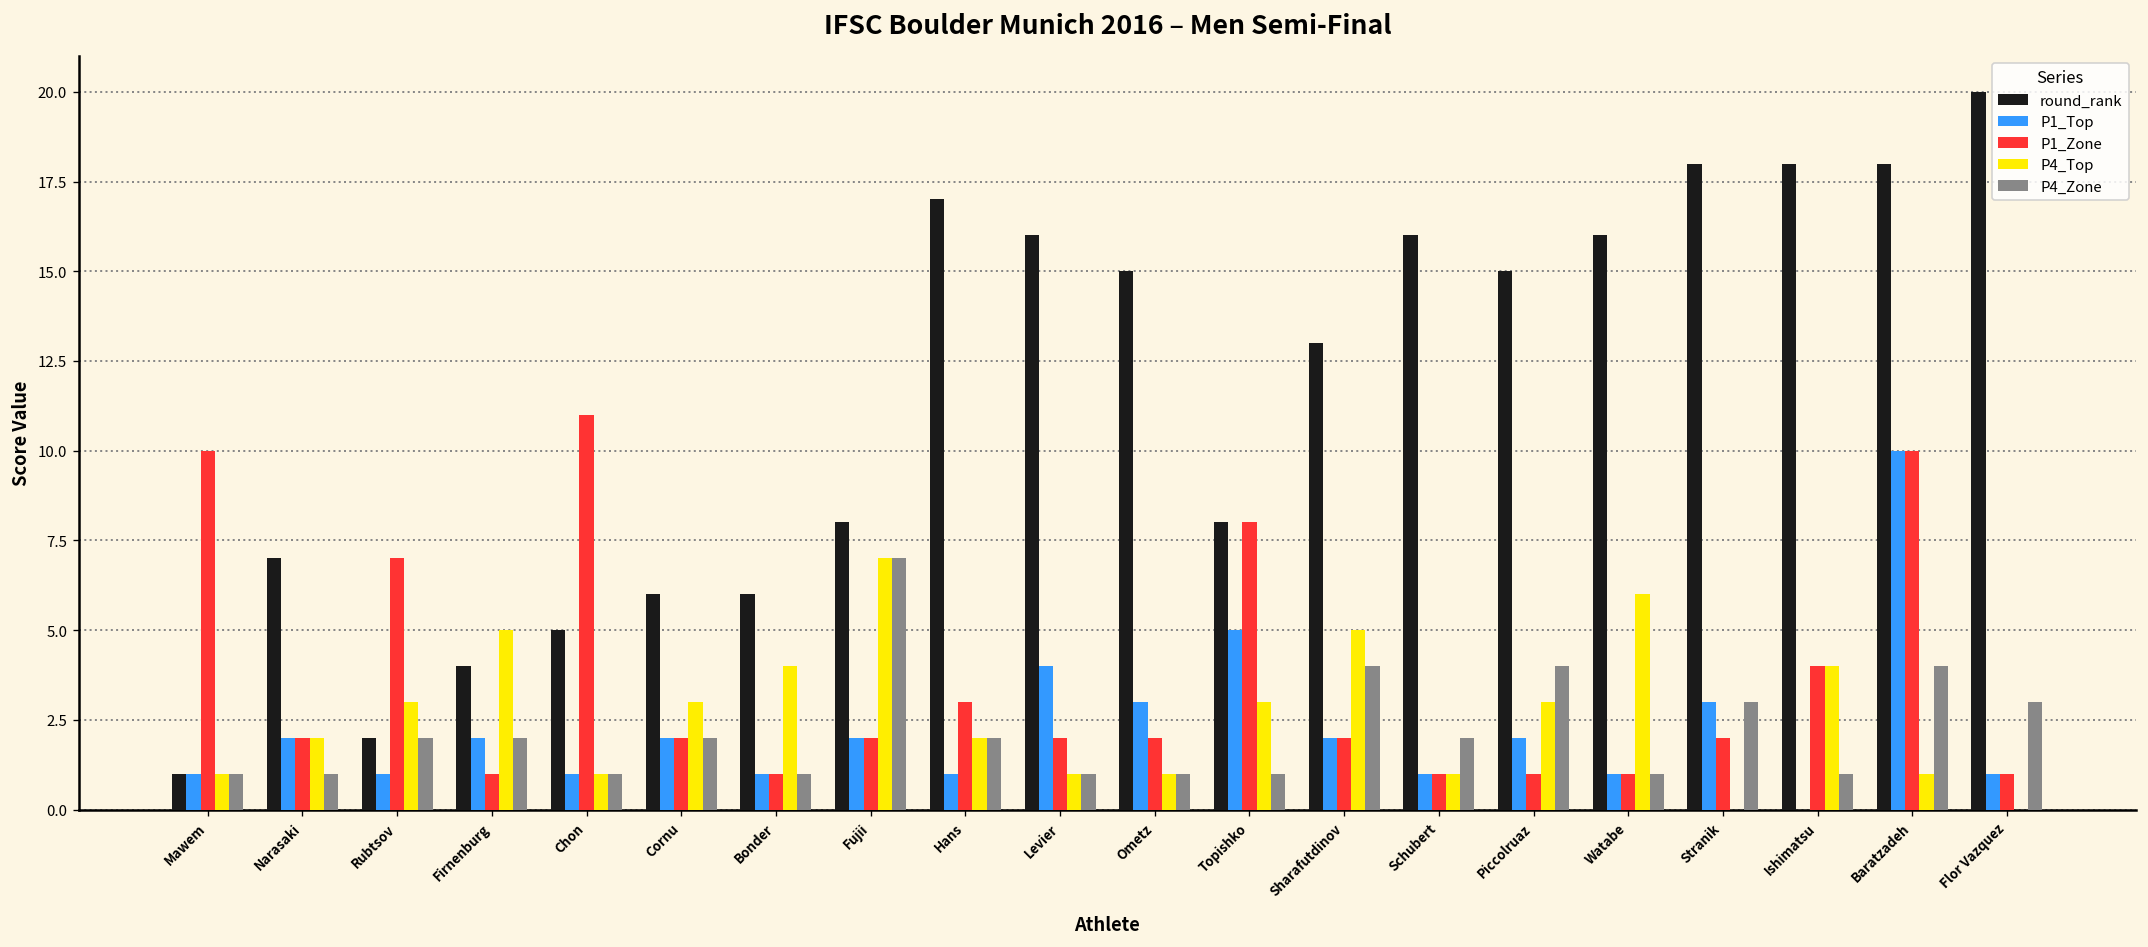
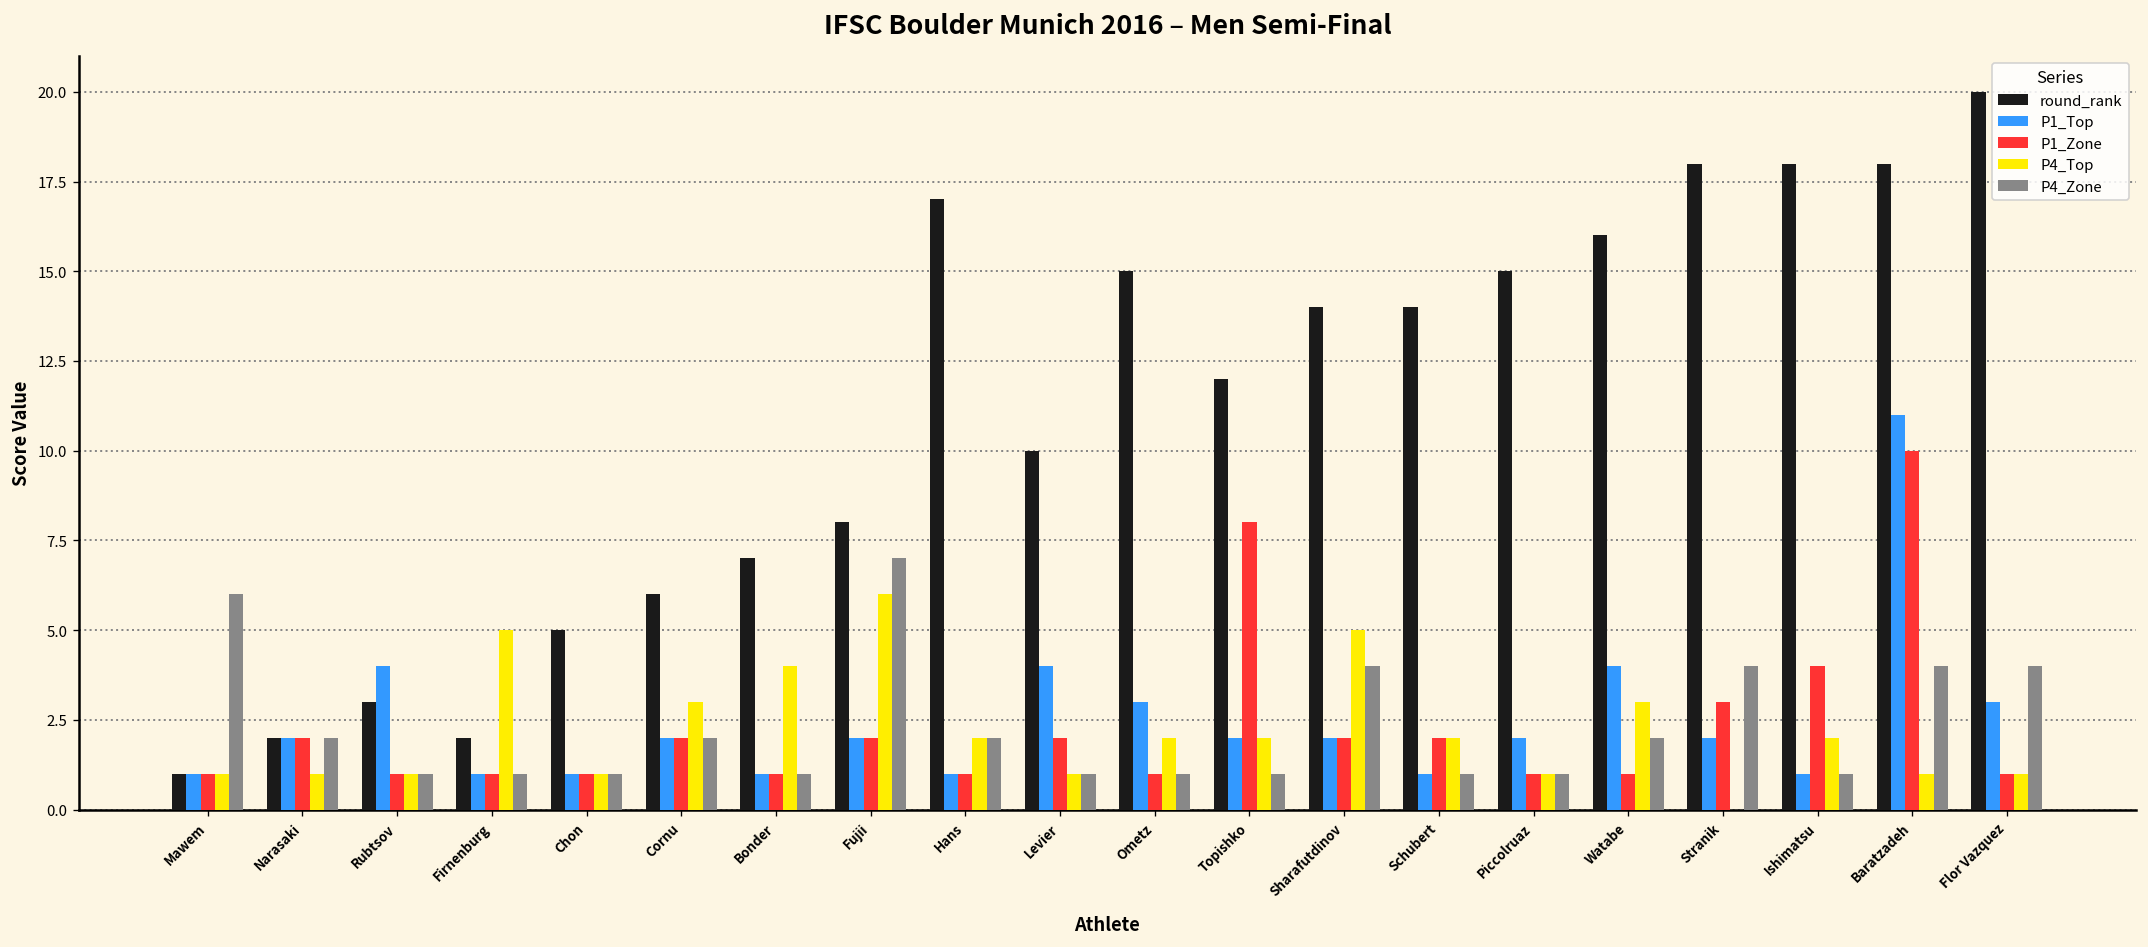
P1_Zone, Mawem: 10 -> 1
P4_Zone, Mawem: 1 -> 6
round_rank, Narasaki: 7 -> 2
P4_Top, Narasaki: 2 -> 1
P4_Zone, Narasaki: 1 -> 2
round_rank, Rubtsov: 2 -> 3
P1_Top, Rubtsov: 1 -> 4
P1_Zone, Rubtsov: 7 -> 1
P4_Top, Rubtsov: 3 -> 1
P4_Zone, Rubtsov: 2 -> 1
round_rank, Firnenburg: 4 -> 2
P1_Top, Firnenburg: 2 -> 1
P4_Zone, Firnenburg: 2 -> 1
P1_Zone, Chon: 11 -> 1
round_rank, Bonder: 6 -> 7
P4_Top, Fujii: 7 -> 6
P1_Zone, Hans: 3 -> 1
round_rank, Levier: 16 -> 10
P1_Zone, Ometz: 2 -> 1
P4_Top, Ometz: 1 -> 2
round_rank, Topishko: 8 -> 12
P1_Top, Topishko: 5 -> 2
P4_Top, Topishko: 3 -> 2
round_rank, Sharafutdinov: 13 -> 14
round_rank, Schubert: 16 -> 14
P1_Zone, Schubert: 1 -> 2
P4_Top, Schubert: 1 -> 2
P4_Zone, Schubert: 2 -> 1
P4_Top, Piccolruaz: 3 -> 1
P4_Zone, Piccolruaz: 4 -> 1
P1_Top, Watabe: 1 -> 4
P4_Top, Watabe: 6 -> 3
P4_Zone, Watabe: 1 -> 2
P1_Top, Stranik: 3 -> 2
P1_Zone, Stranik: 2 -> 3
P4_Zone, Stranik: 3 -> 4
P1_Top, Ishimatsu: 0 -> 1
P4_Top, Ishimatsu: 4 -> 2
P1_Top, Baratzadeh: 10 -> 11
P1_Top, Flor Vazquez: 1 -> 3
P4_Top, Flor Vazquez: 0 -> 1
P4_Zone, Flor Vazquez: 3 -> 4
